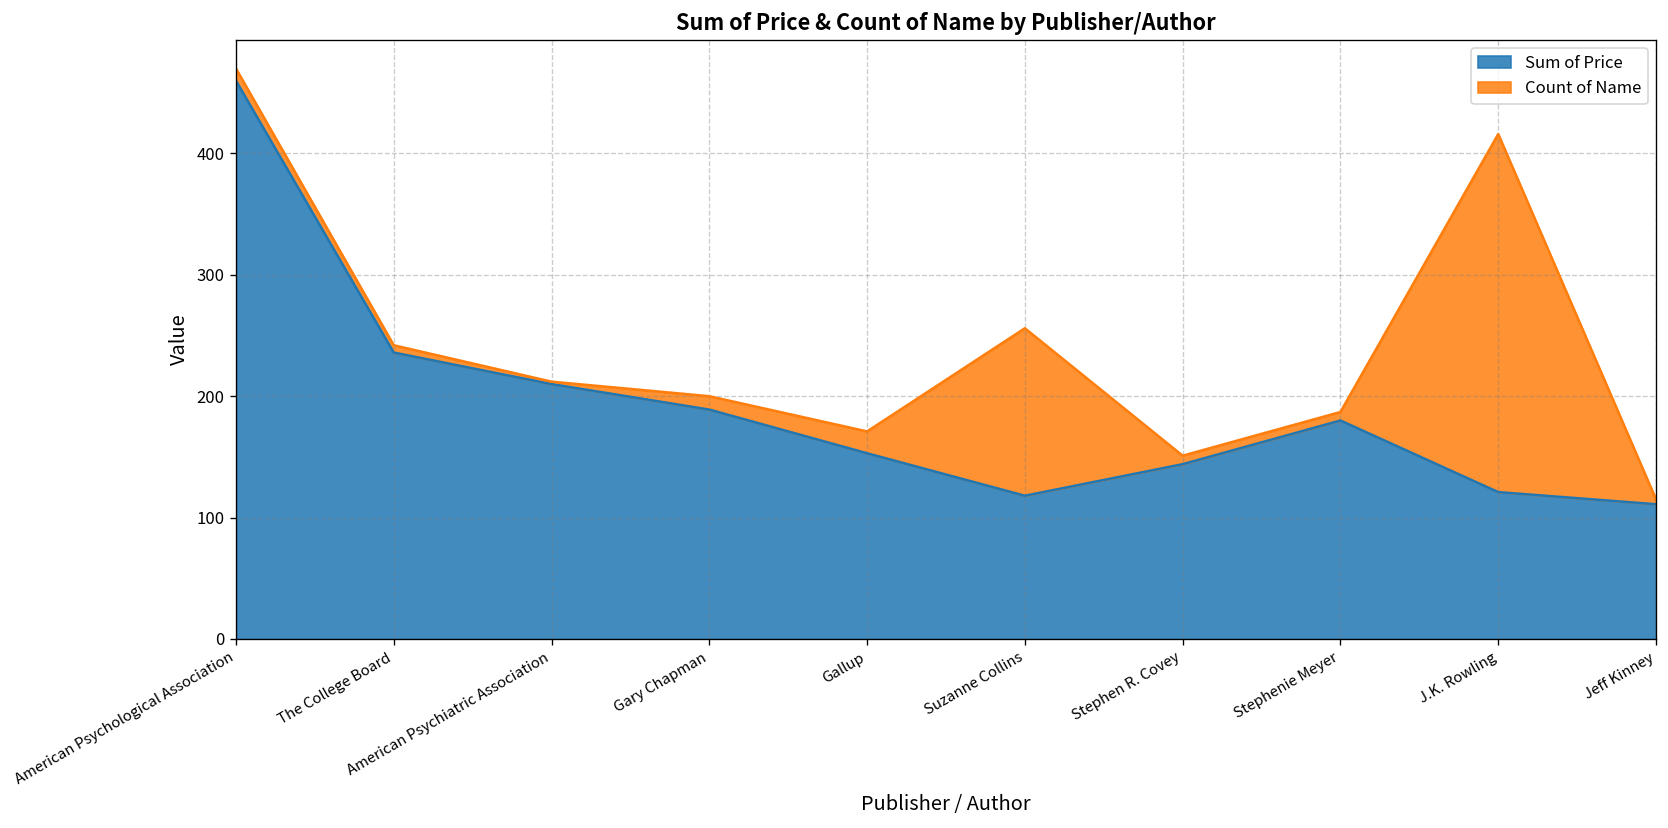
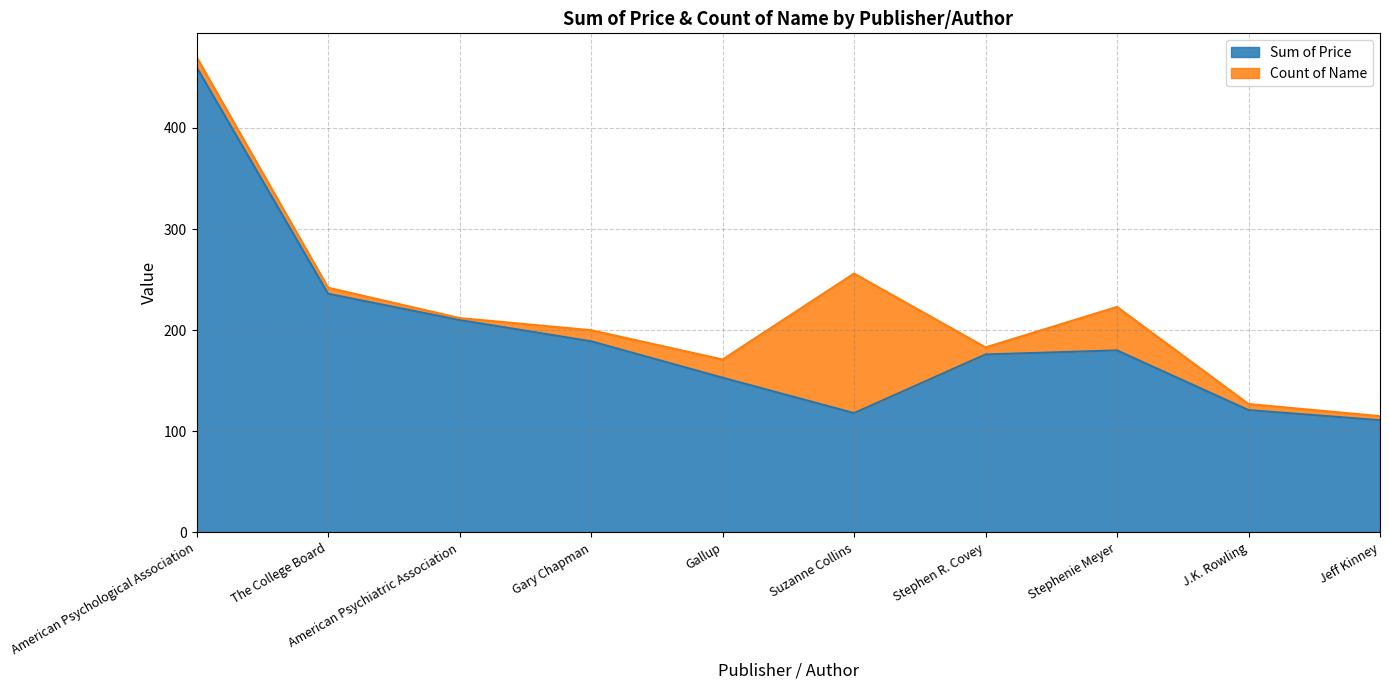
Sum of Price, Stephen R. Covey: 144 -> 176
Count of Name, Stephenie Meyer: 7 -> 43
Count of Name, J.K. Rowling: 295 -> 6
